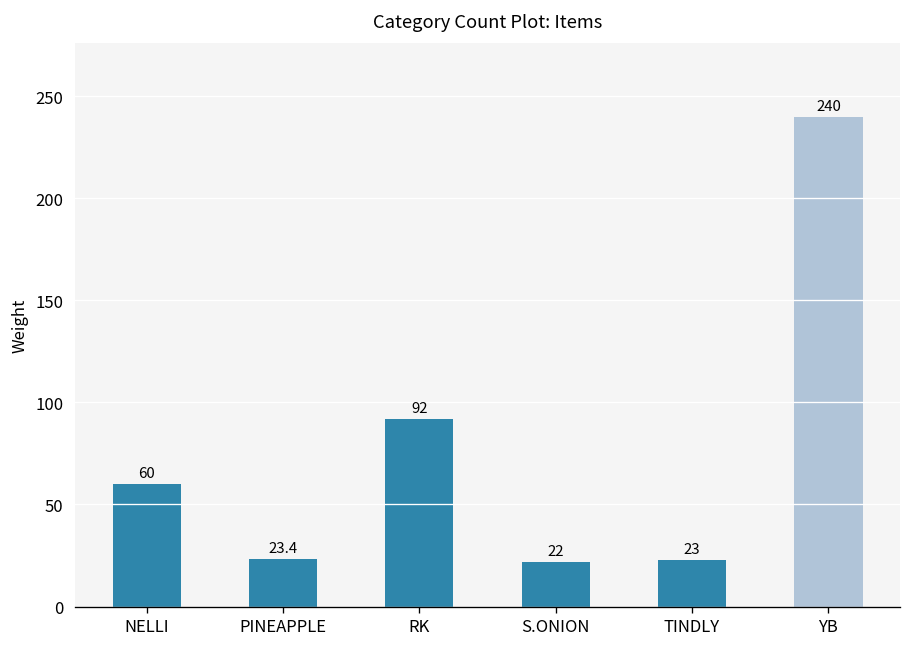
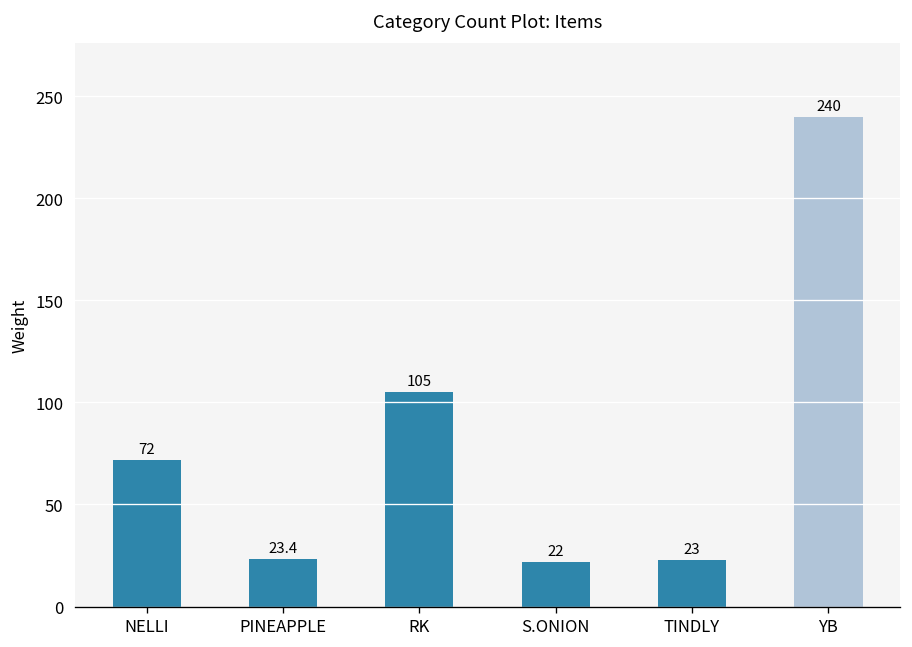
NELLI: 60 -> 72
RK: 92 -> 105
